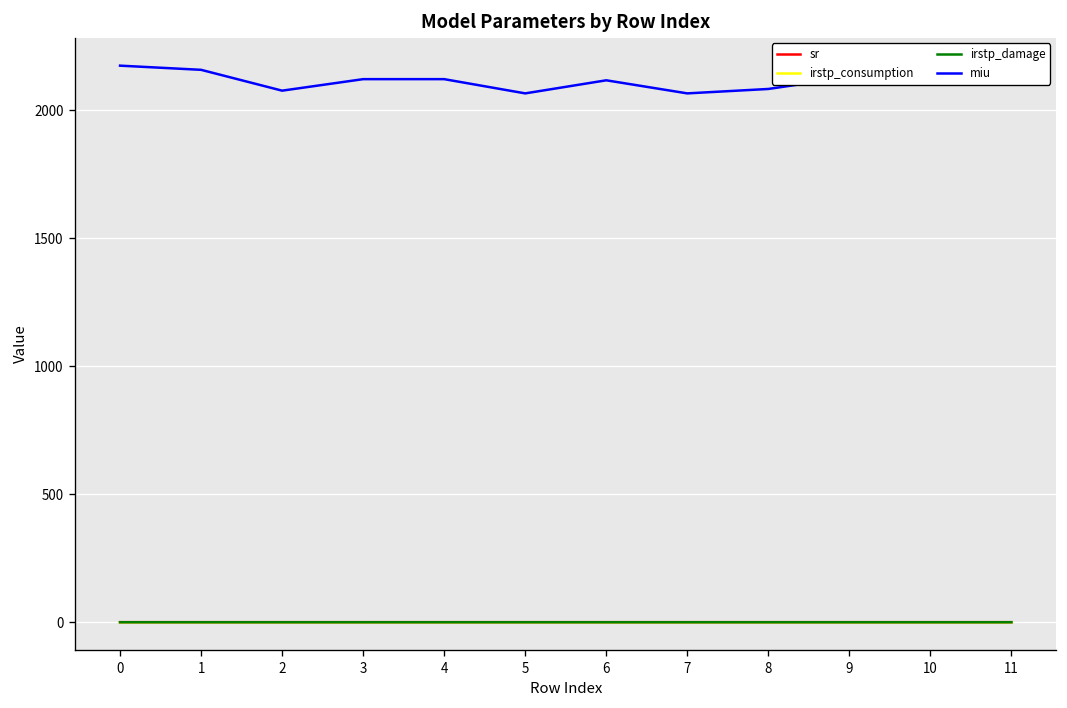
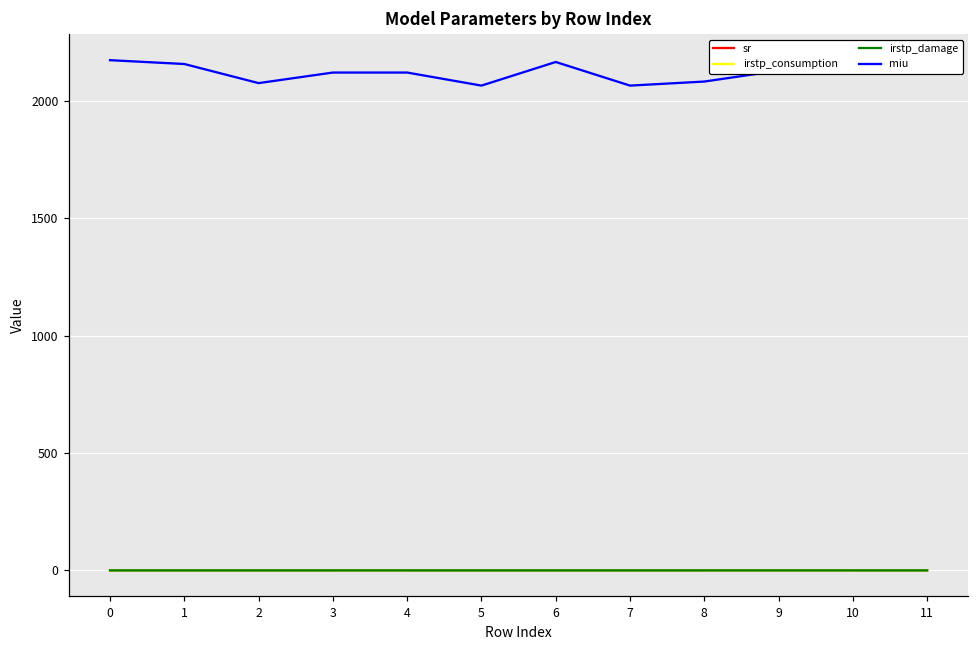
miu, 6: 2120 -> 2170
